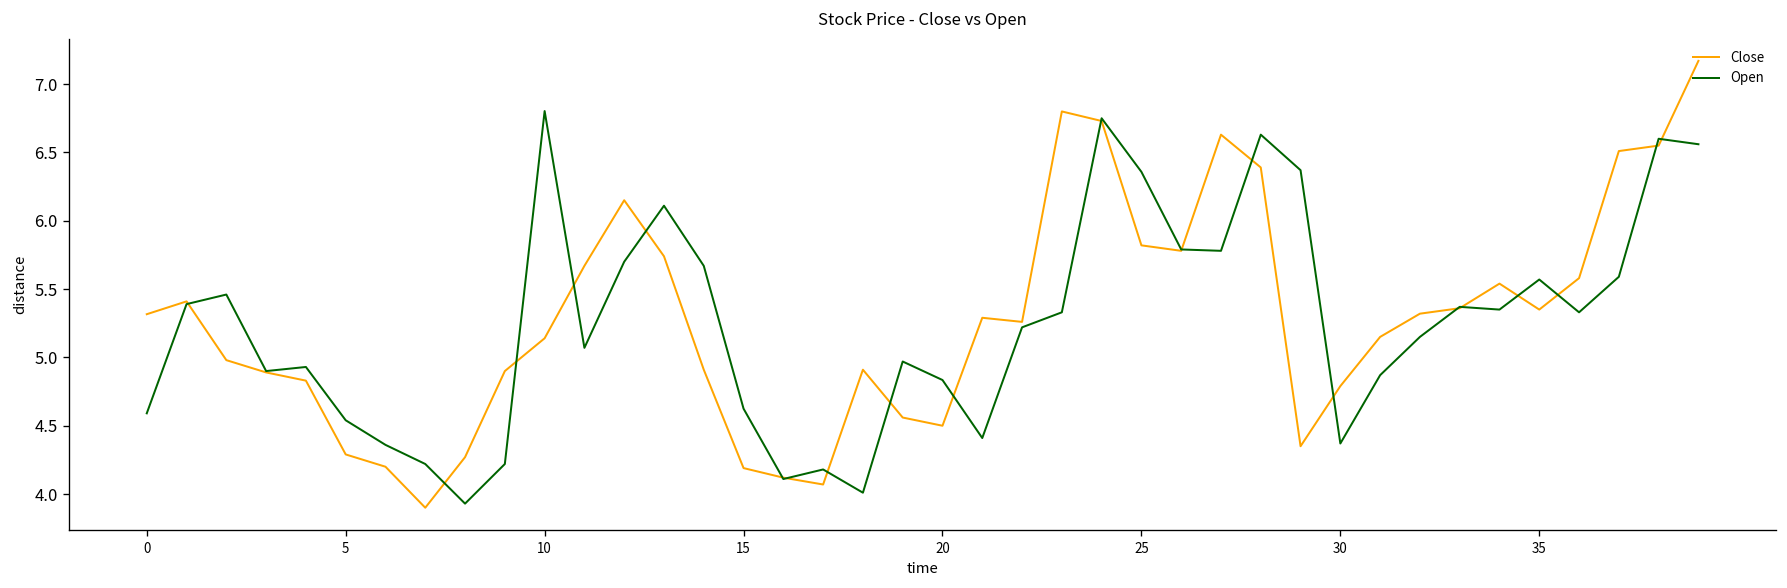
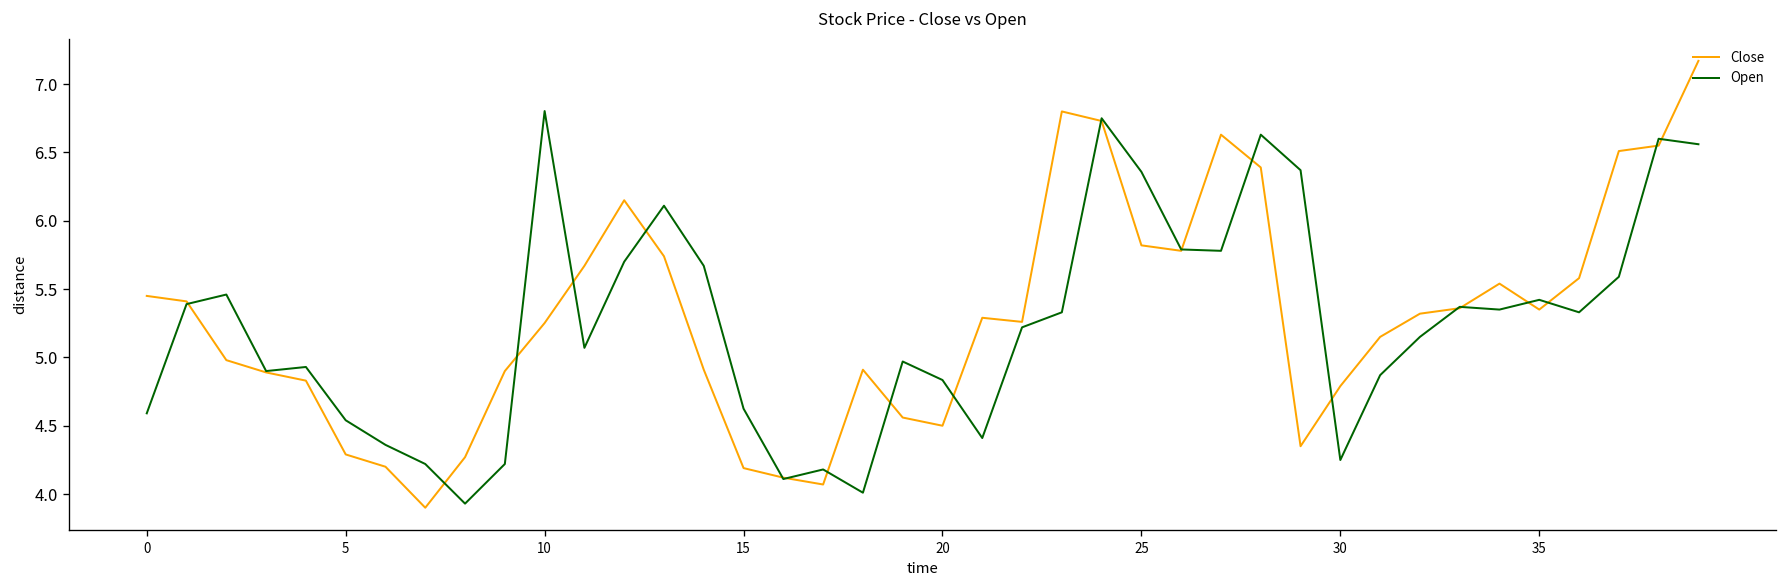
Close, 0: 5.32 -> 5.45
Close, 10: 5.14 -> 5.25
Open, 30: 4.37 -> 4.25
Open, 35: 5.57 -> 5.42
